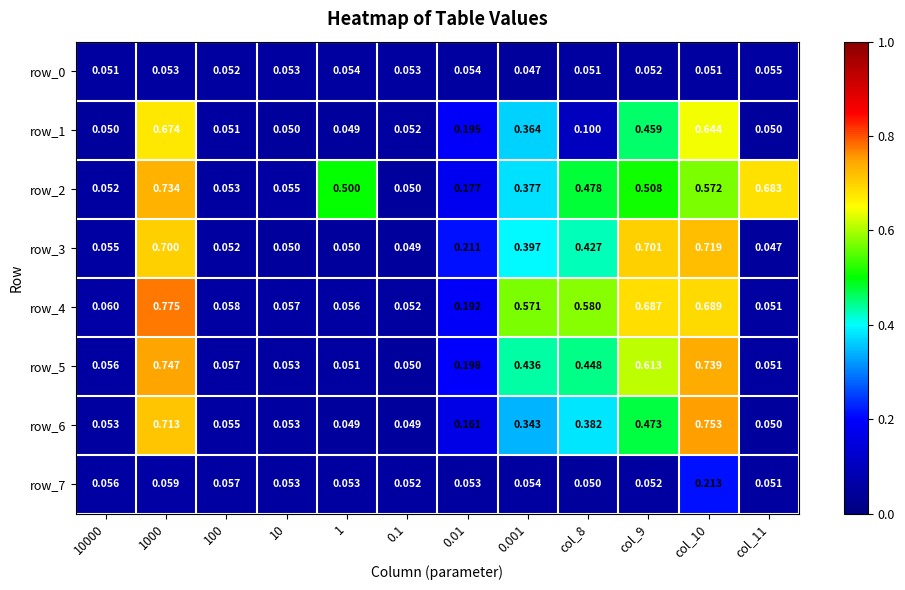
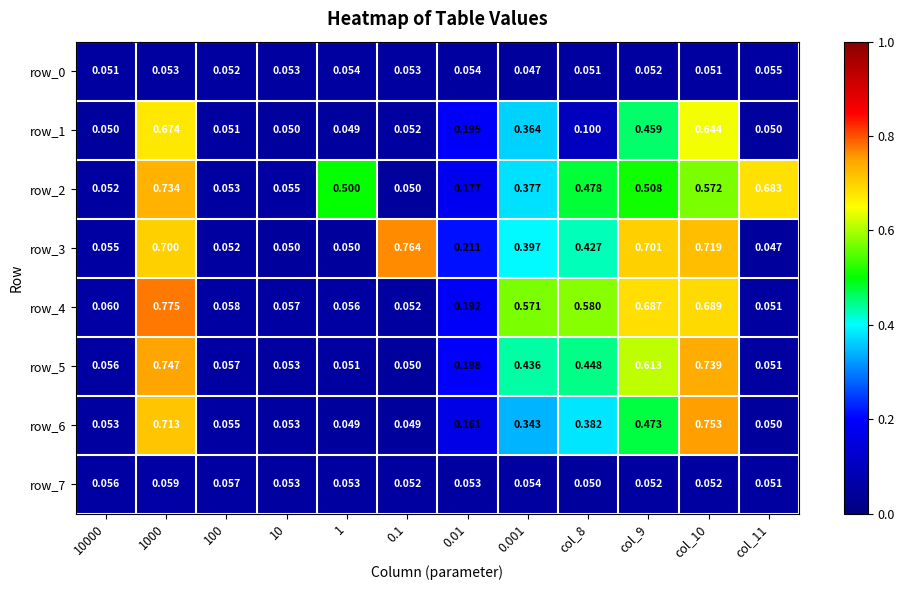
row_3, 0.1: 0.049 -> 0.764
row_7, col_10: 0.213 -> 0.052
